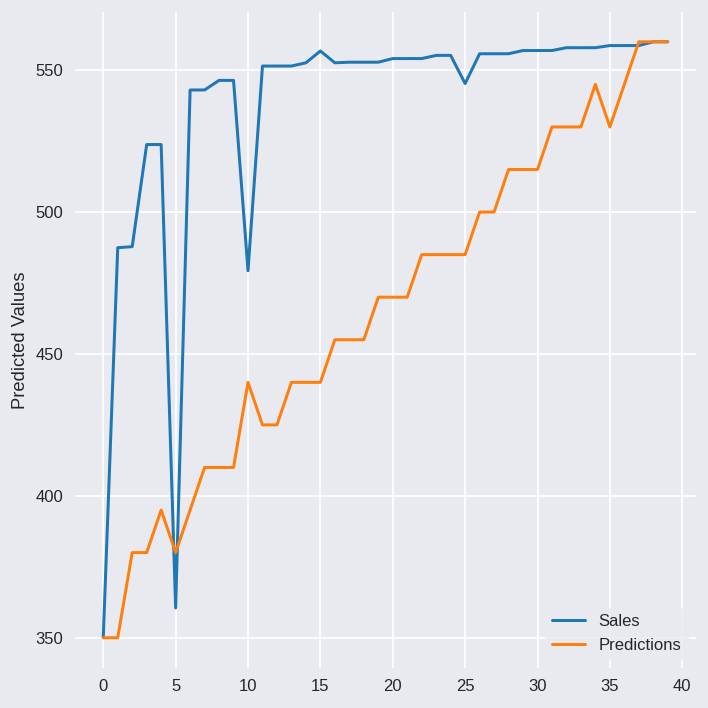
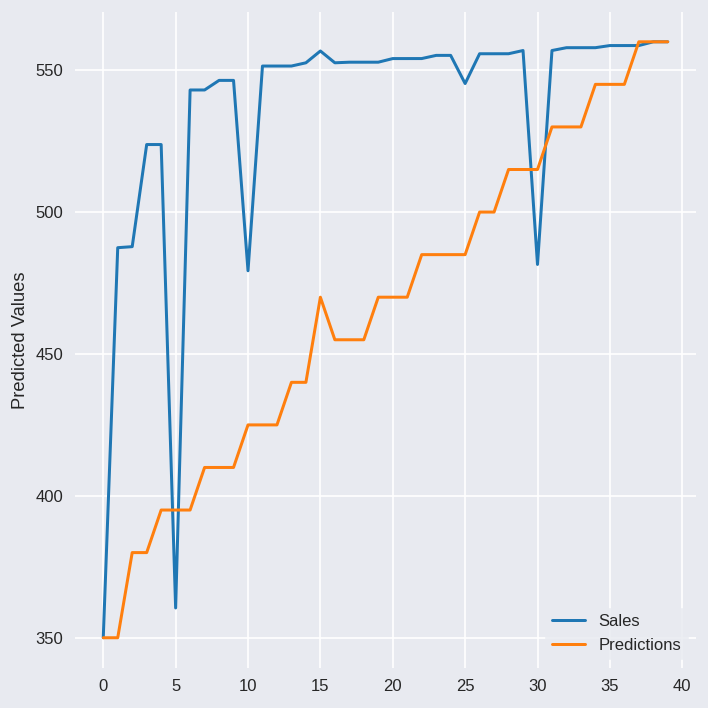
Predictions, 5: 380 -> 395
Predictions, 10: 440 -> 425
Predictions, 15: 440 -> 470
Sales, 30: 557 -> 482
Predictions, 35: 530 -> 545
